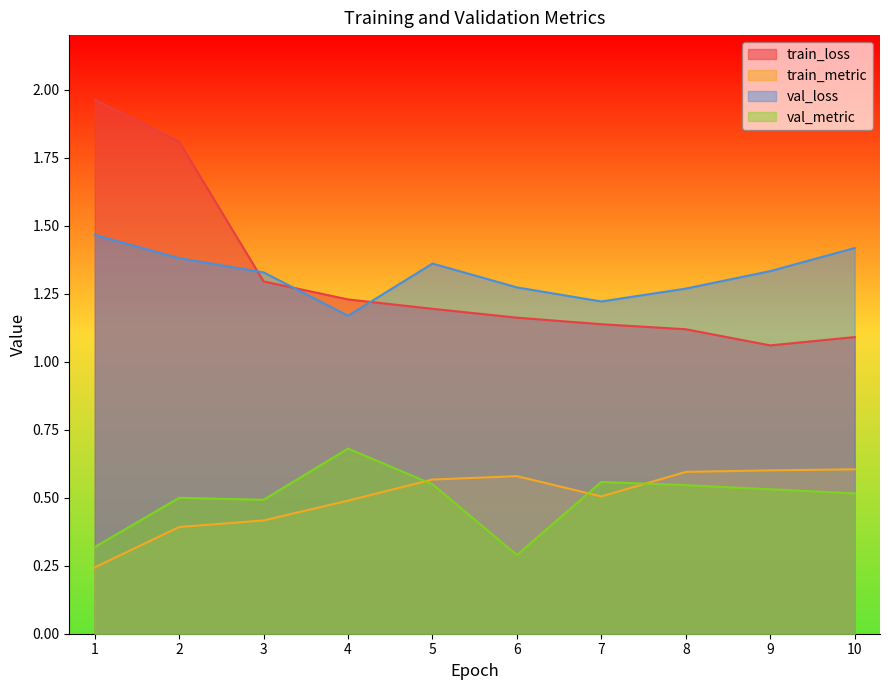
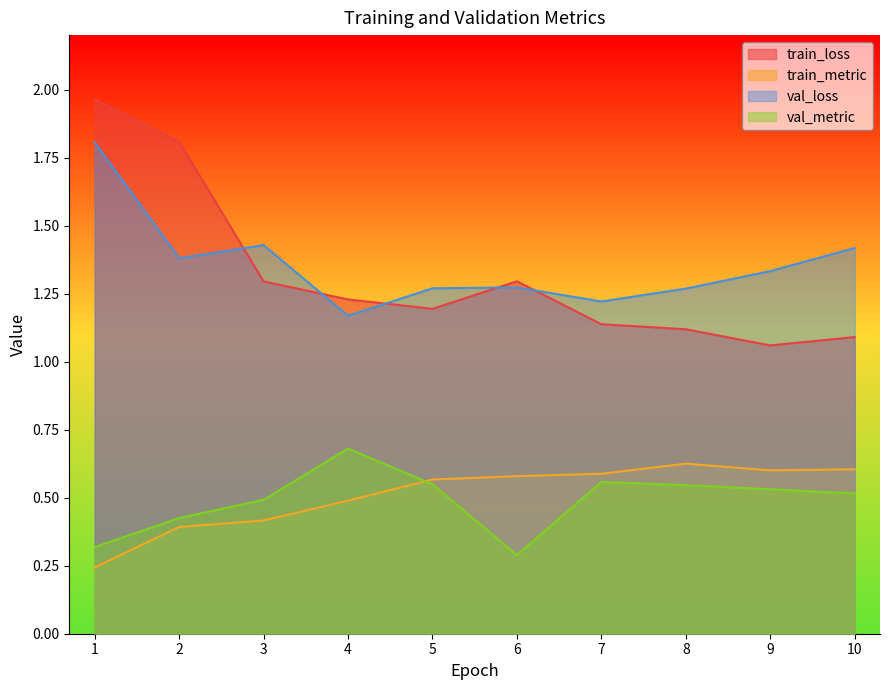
val_loss, 1: 1.47 -> 1.81
val_metric, 2: 0.50 -> 0.43
val_loss, 3: 1.33 -> 1.43
val_loss, 5: 1.36 -> 1.27
train_loss, 6: 1.16 -> 1.30
train_metric, 7: 0.50 -> 0.59
train_metric, 8: 0.59 -> 0.63
